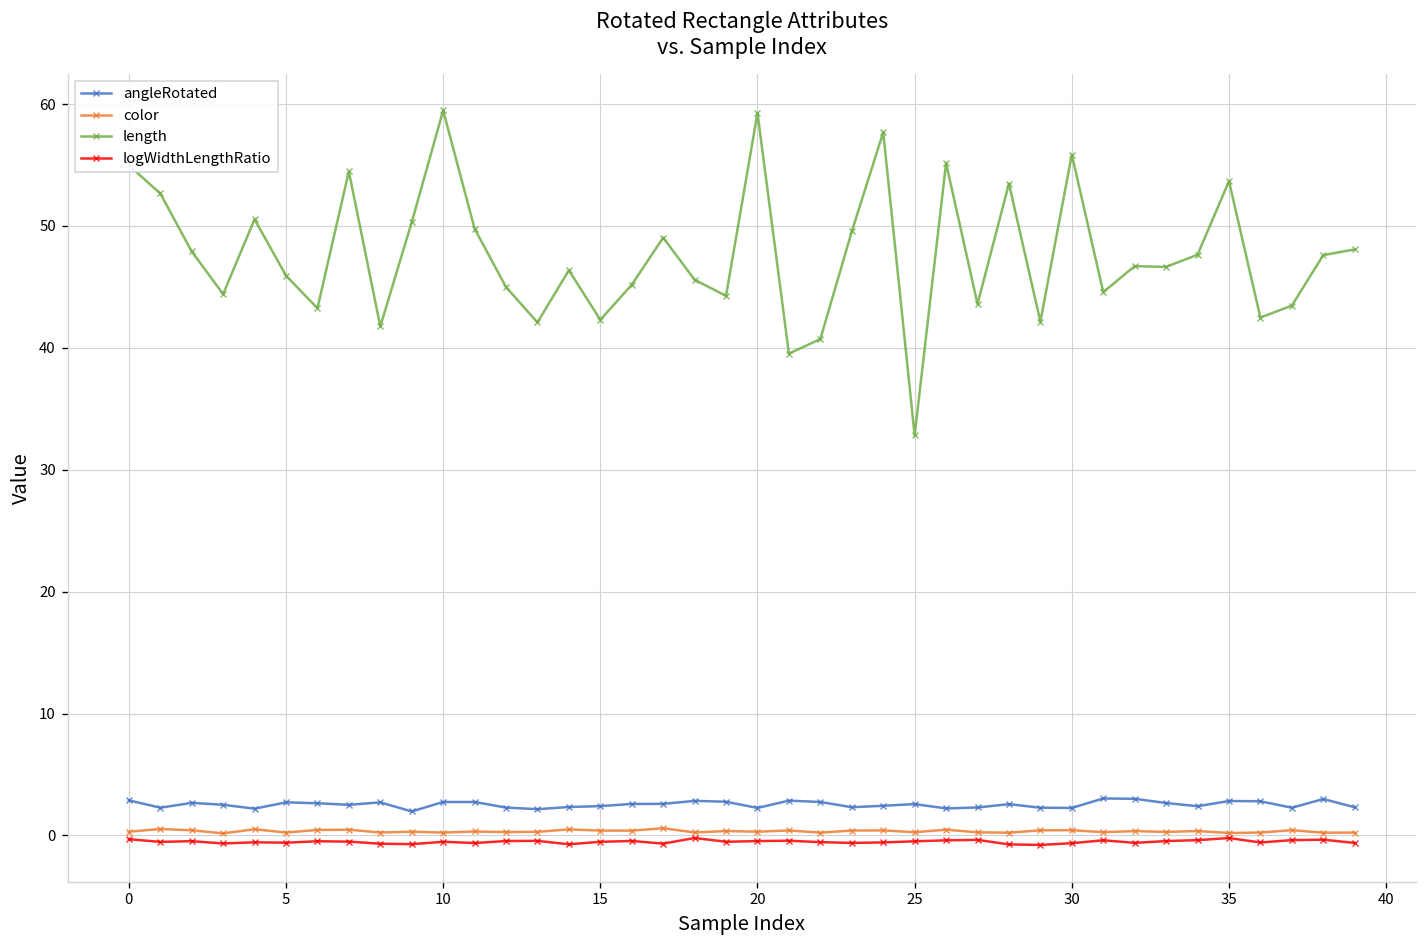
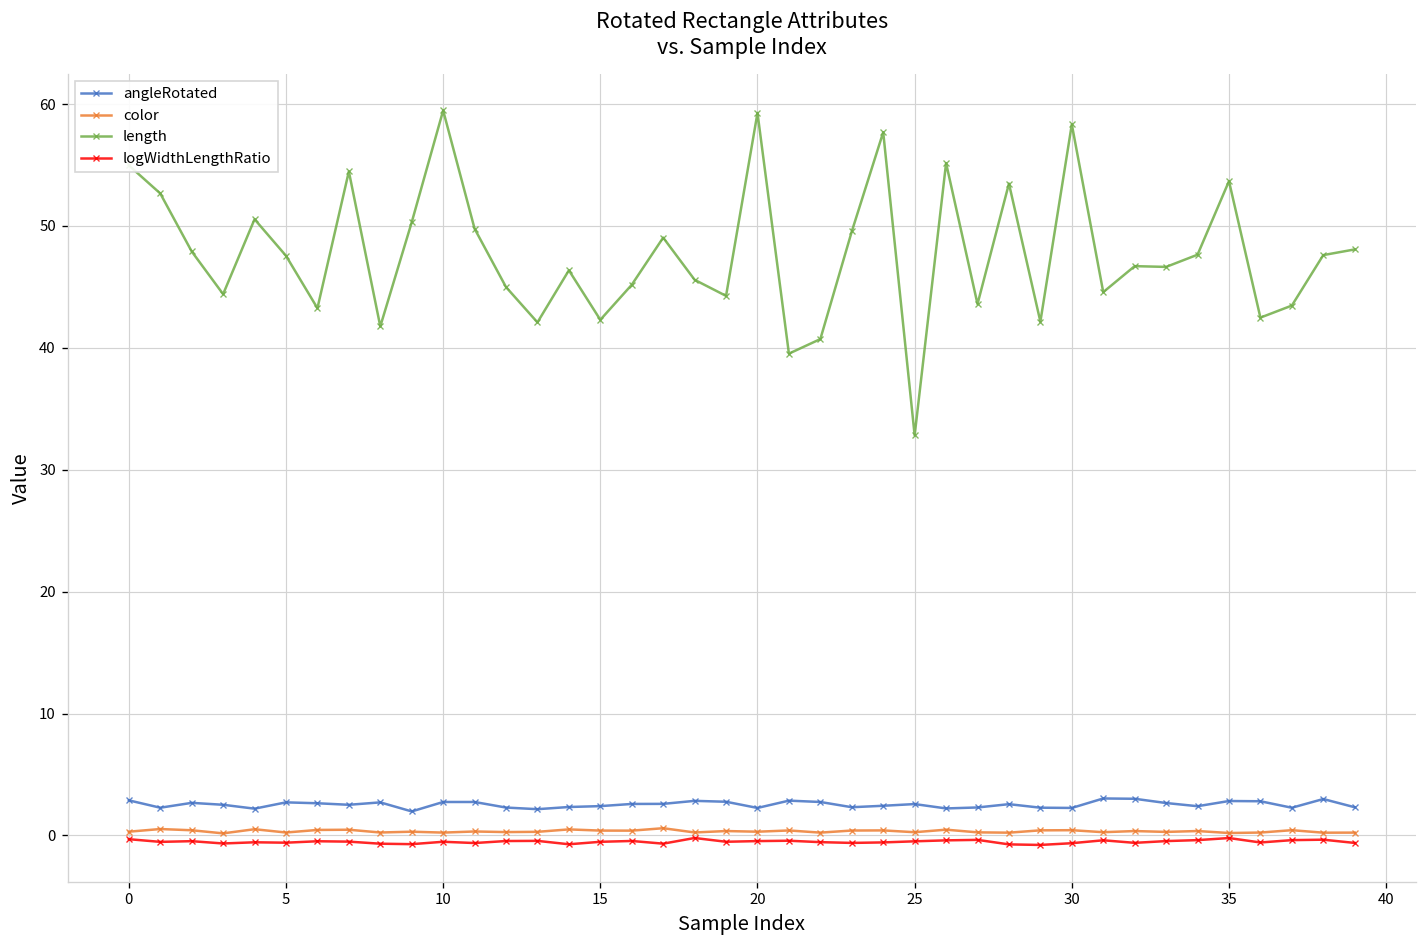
length, 5: 45.9 -> 47.6
length, 30: 55.9 -> 58.3
